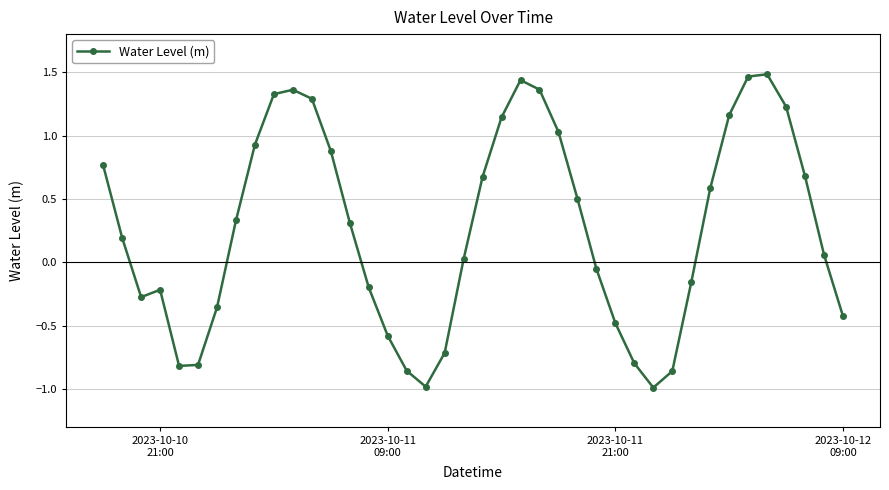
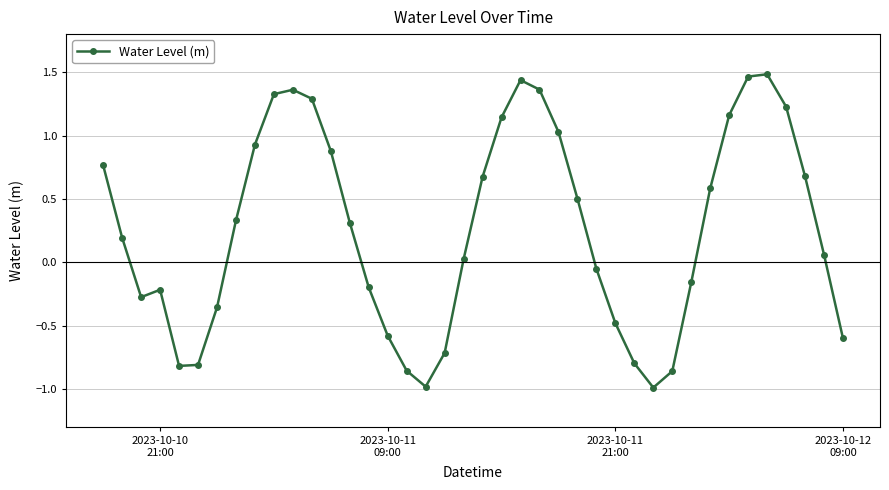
2023-10-12 09:00: -0.43 -> -0.60
